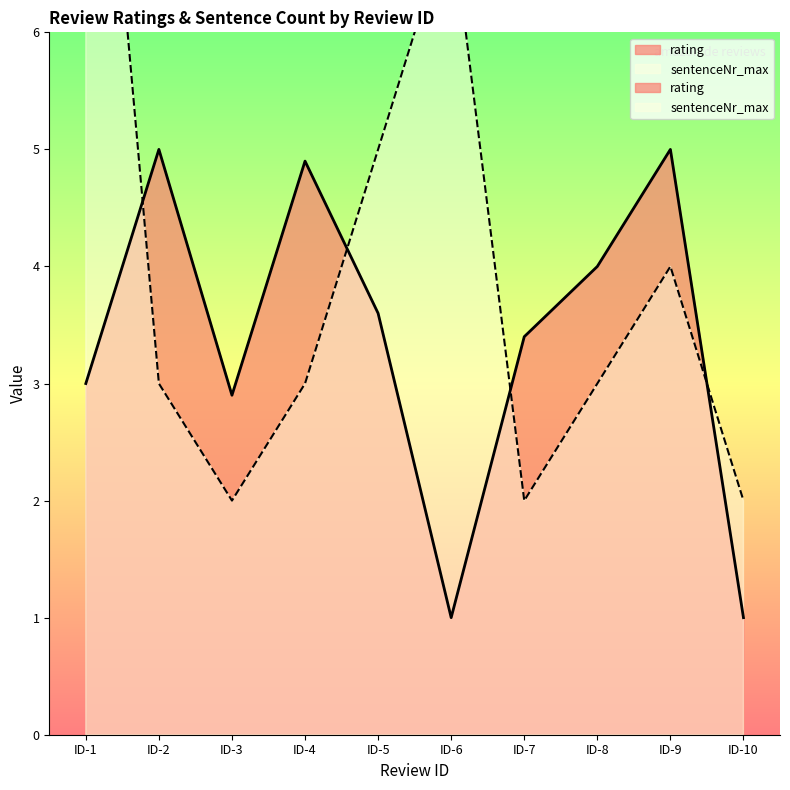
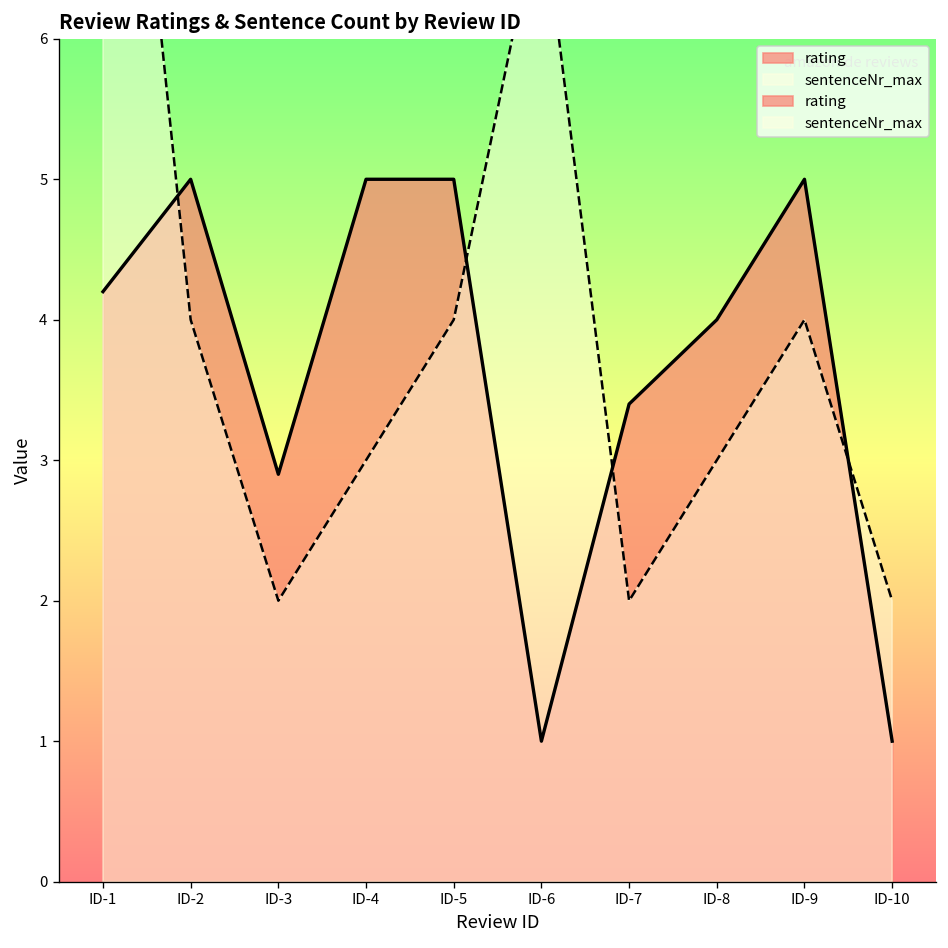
rating, ID-1: 3.0 -> 4.2
sentenceNr_max, ID-2: 3 -> 4
rating, ID-4: 4.9 -> 5.0
rating, ID-5: 3.6 -> 5.0
sentenceNr_max, ID-5: 5 -> 4
